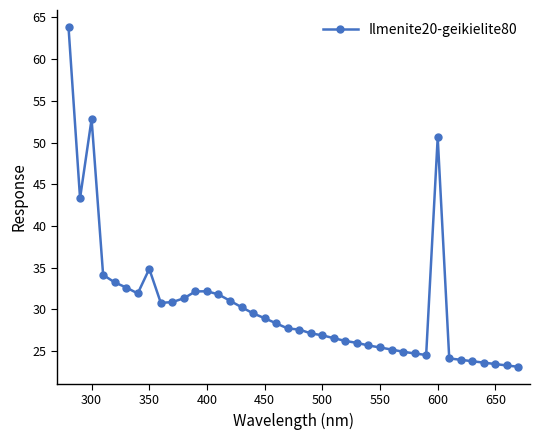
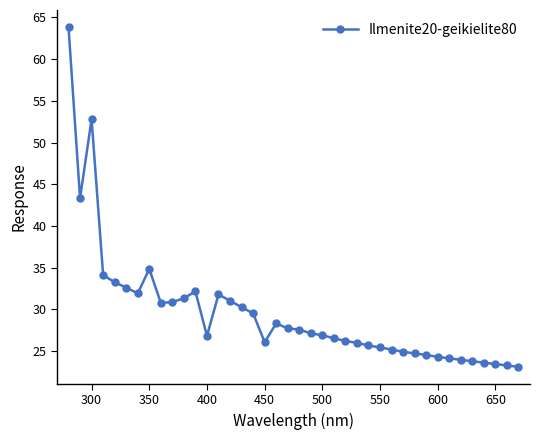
400: 32 -> 27
450: 29 -> 26
600: 51 -> 24
